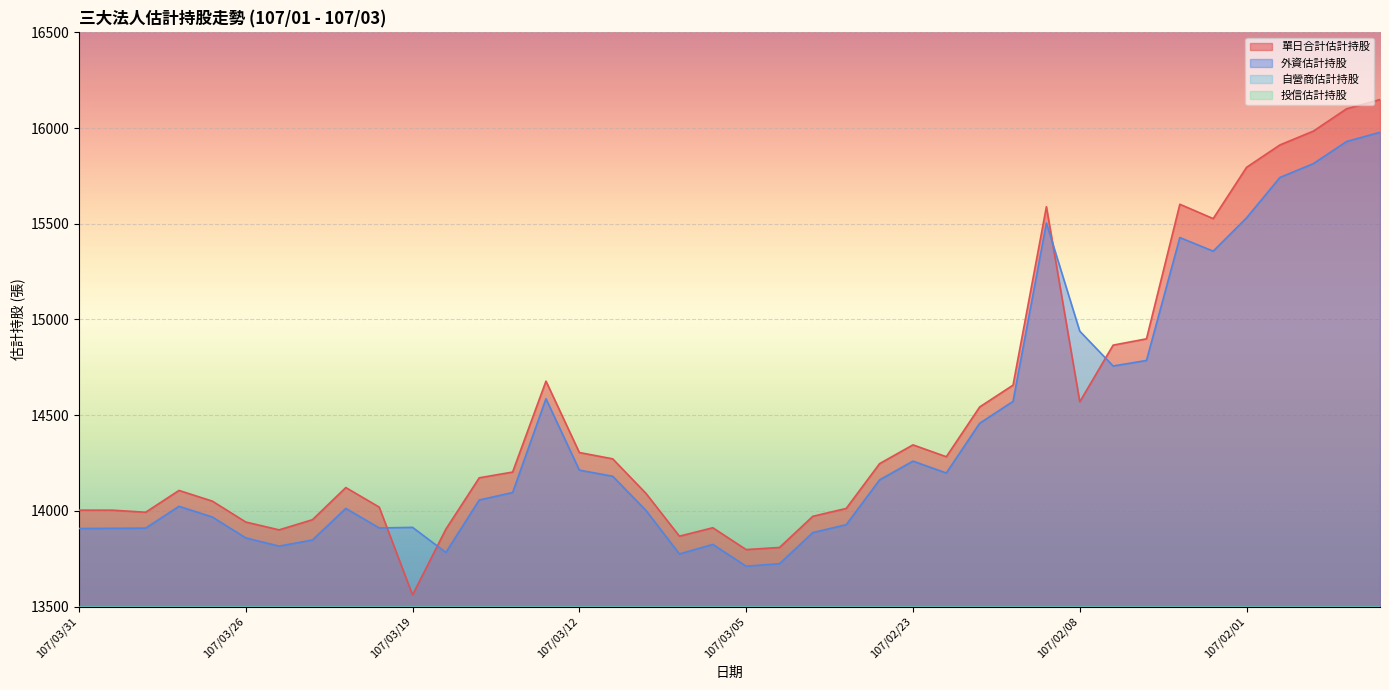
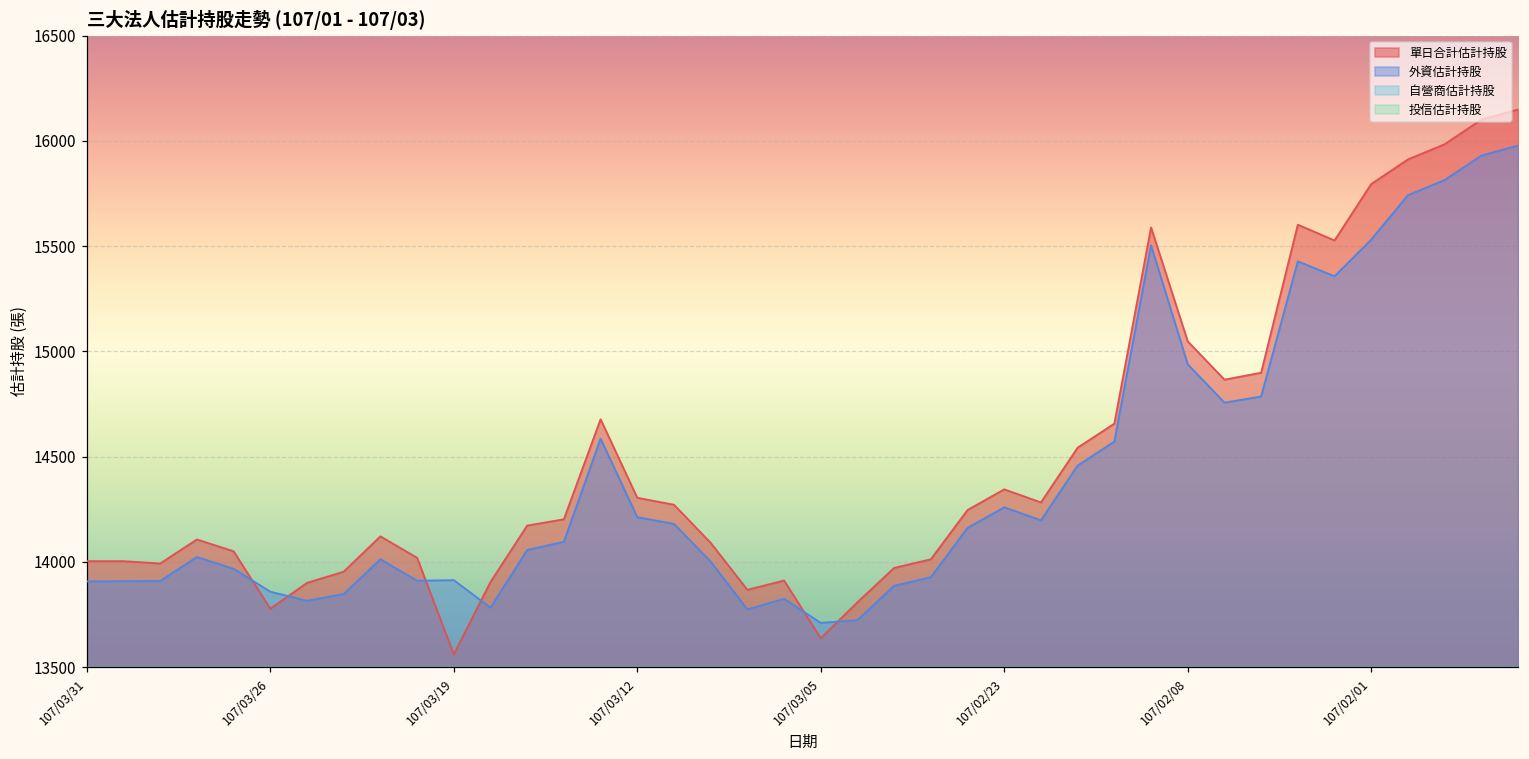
單日合計估計持股, 107/03/26: 13940 -> 13780
單日合計估計持股, 107/03/05: 13800 -> 13640
單日合計估計持股, 107/02/08: 14570 -> 15050
